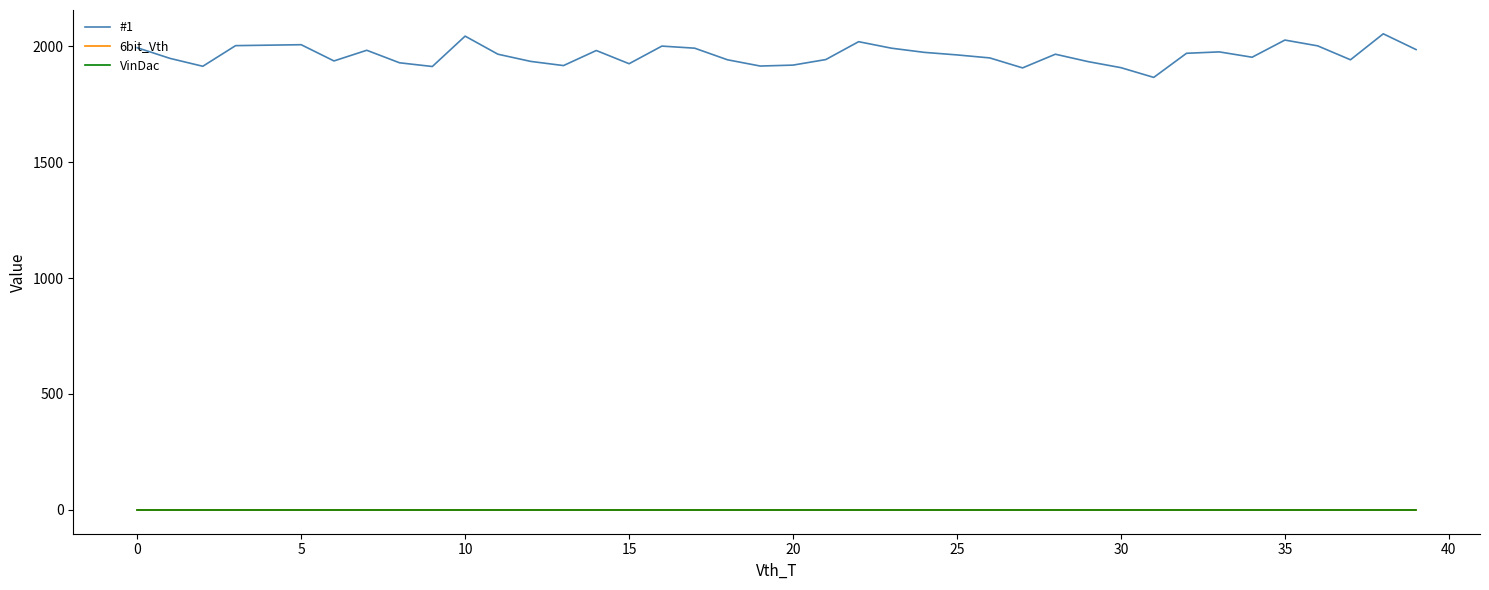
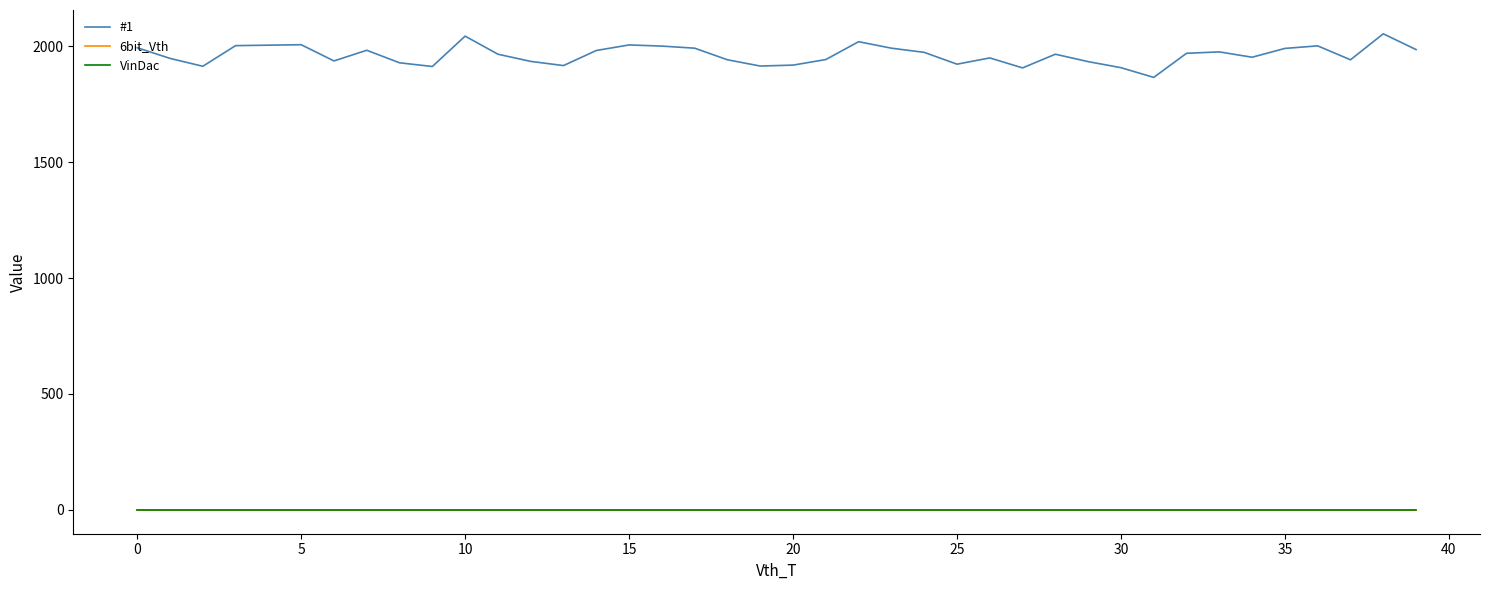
#1, 15: 1920 -> 2010
#1, 25: 1960 -> 1920
#1, 35: 2030 -> 1990
